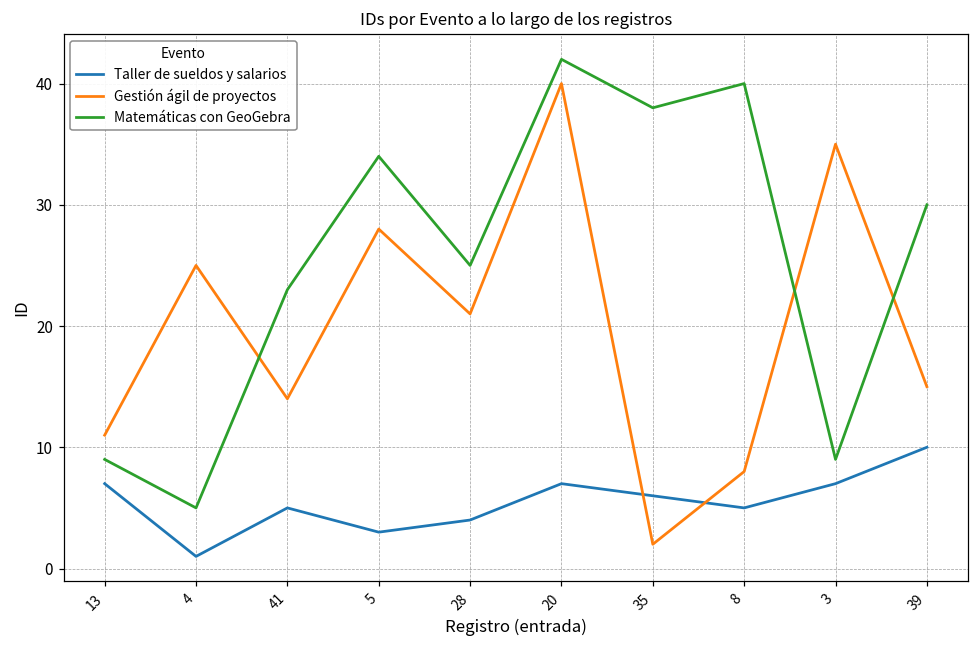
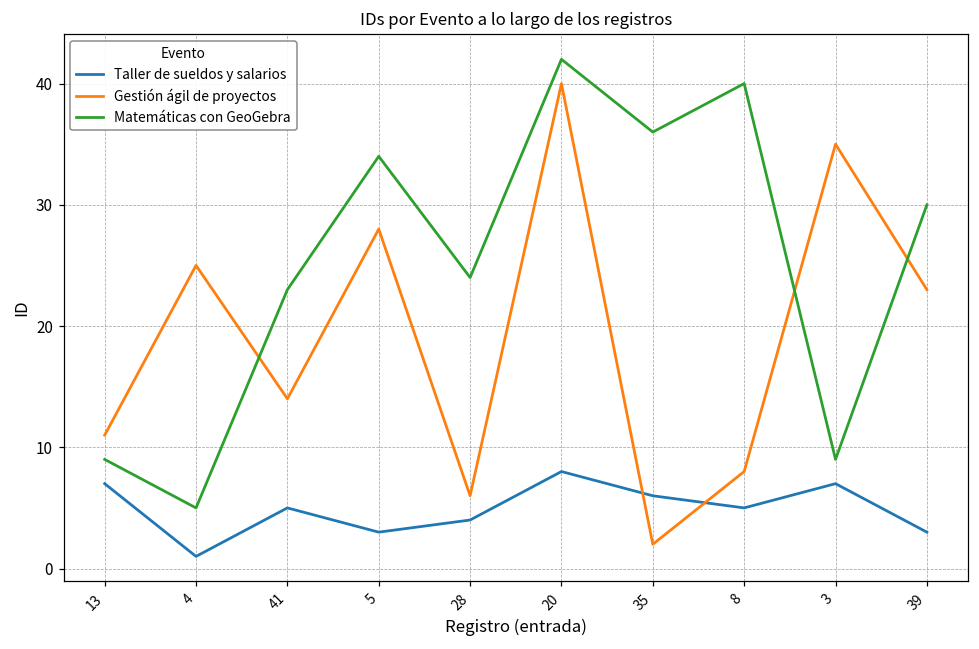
Gestión ágil de proyectos, 28: 21 -> 6
Matemáticas con GeoGebra, 28: 25 -> 24
Taller de sueldos y salarios, 20: 7 -> 8
Matemáticas con GeoGebra, 35: 38 -> 36
Taller de sueldos y salarios, 39: 10 -> 3
Gestión ágil de proyectos, 39: 15 -> 23
